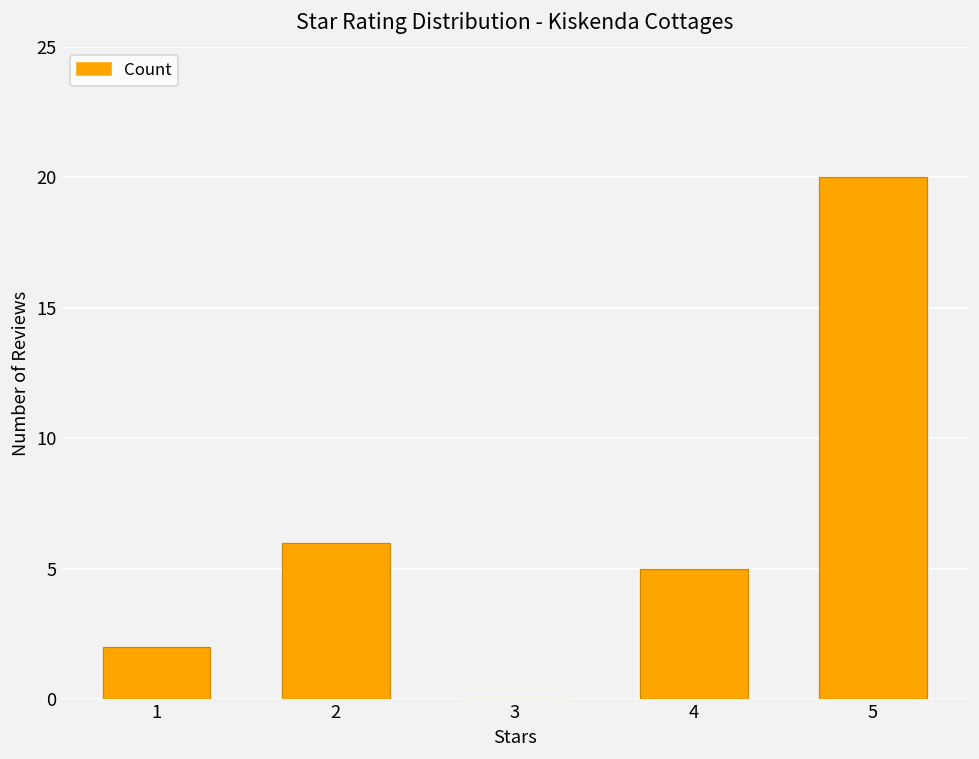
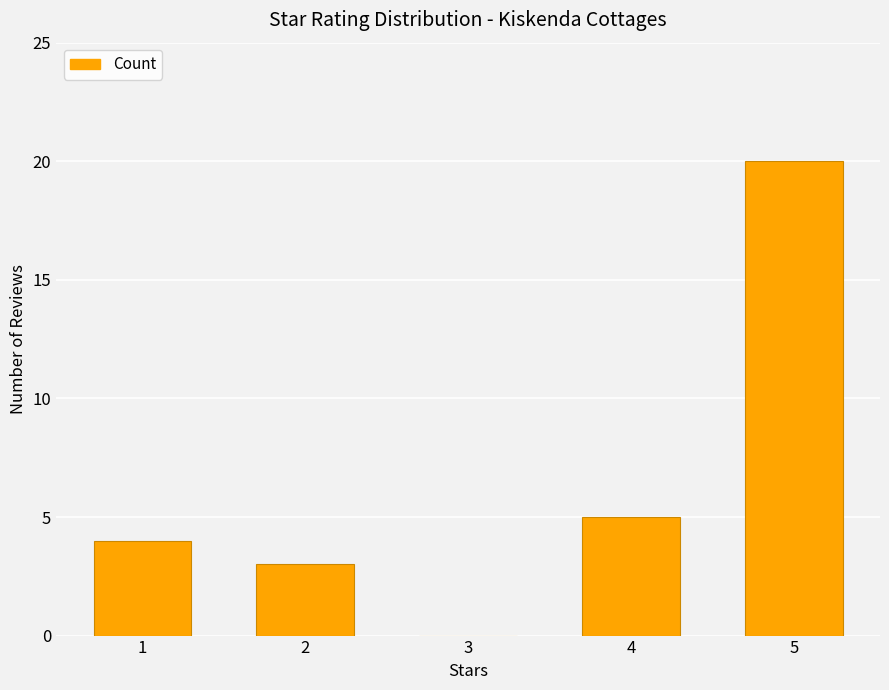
1: 2 -> 4
2: 6 -> 3
